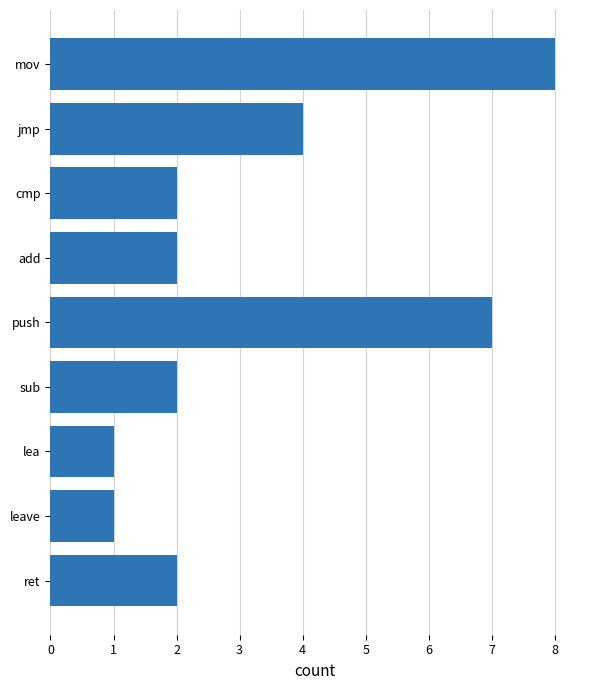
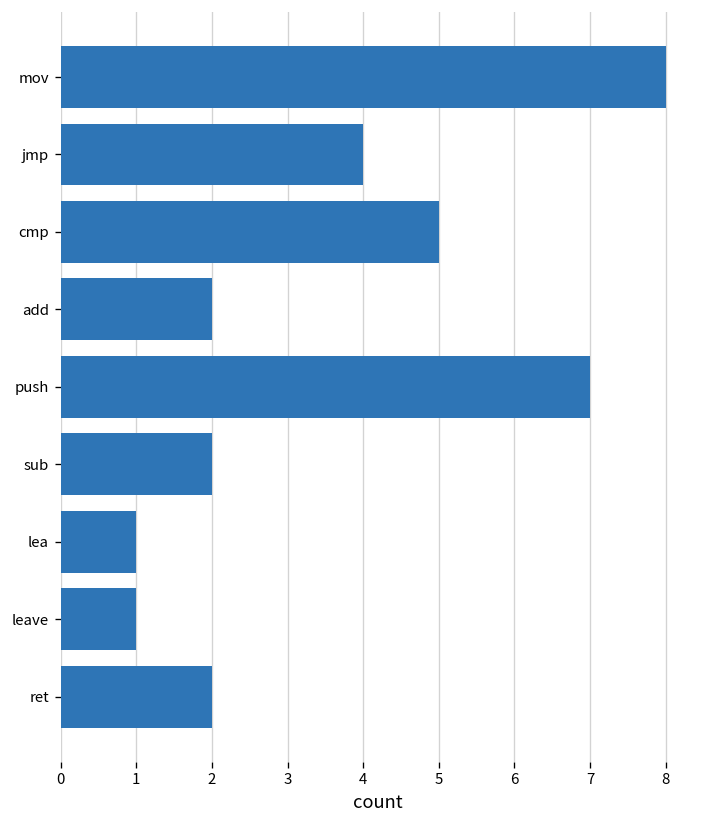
cmp: 2 -> 5
